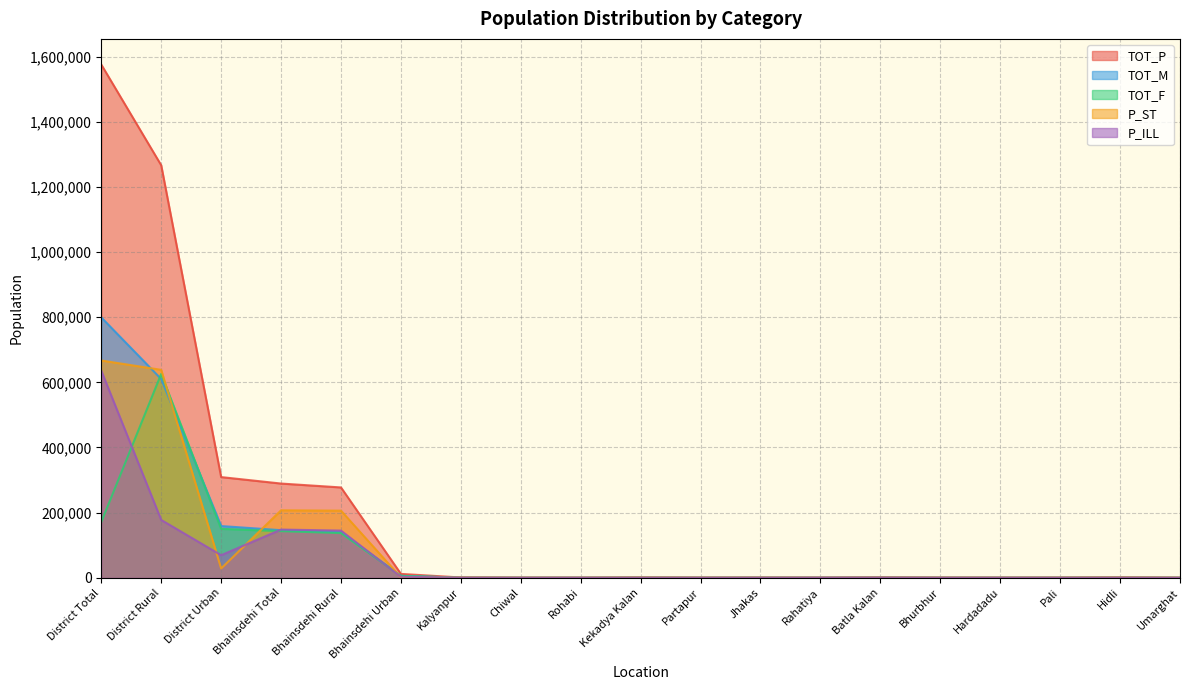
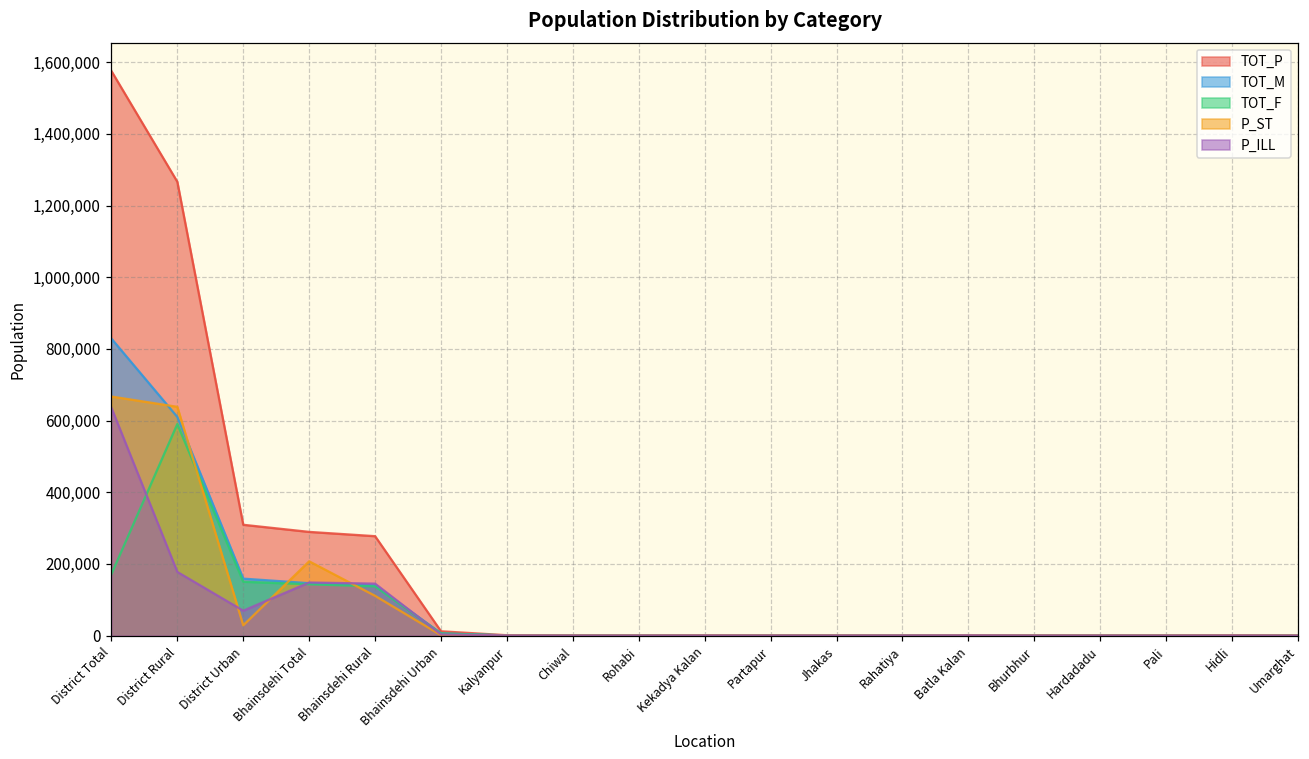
TOT_M, District Total: 800,000 -> 830,000
TOT_F, District Rural: 630,000 -> 590,000
P_ST, Bhainsdehi Rural: 210,000 -> 110,000
